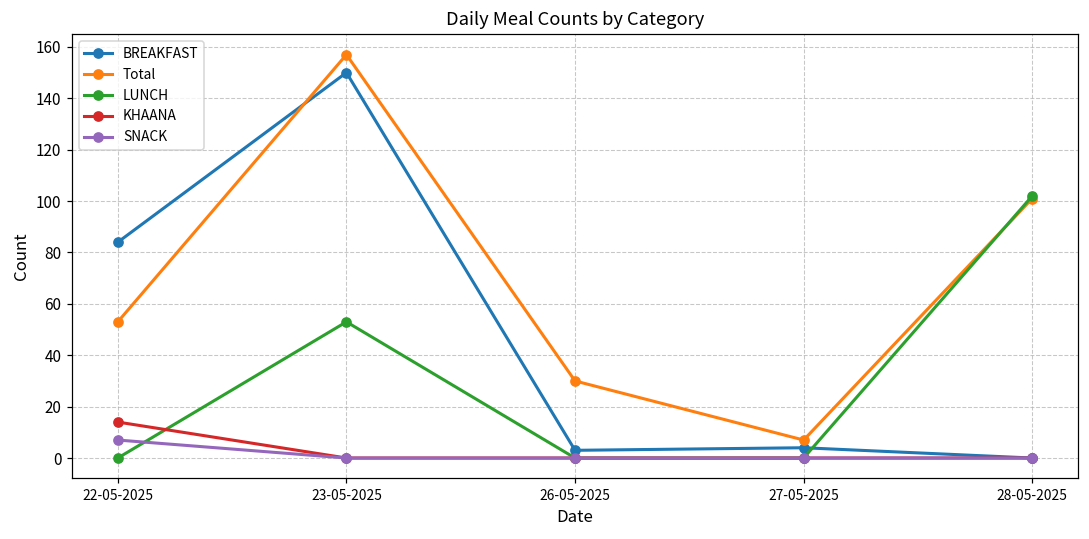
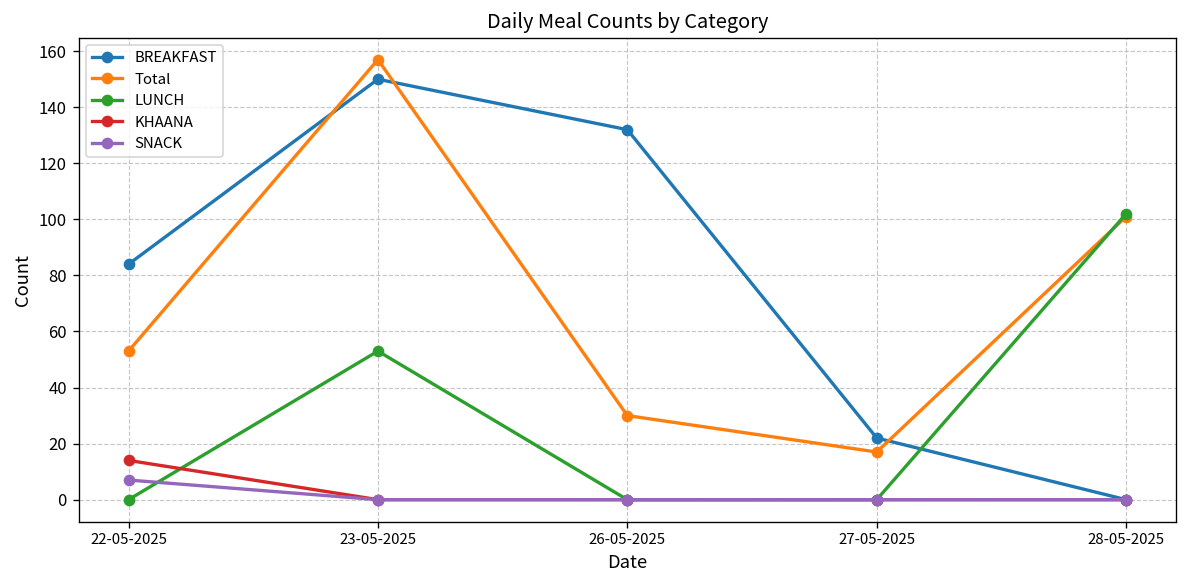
BREAKFAST, 26-05-2025: 3 -> 132
BREAKFAST, 27-05-2025: 4 -> 22
Total, 27-05-2025: 7 -> 17
